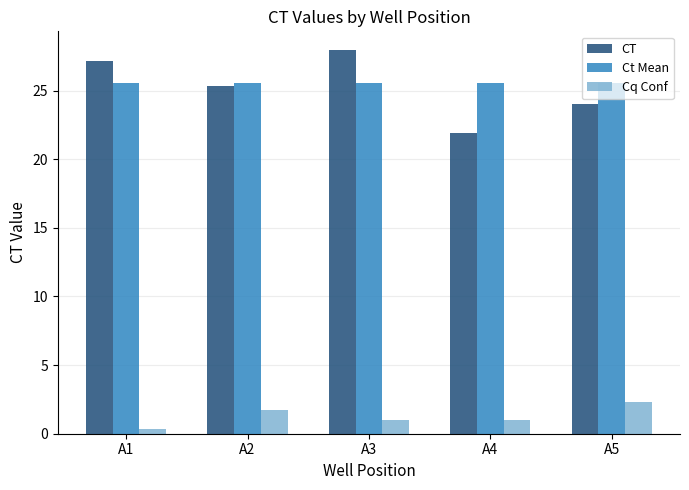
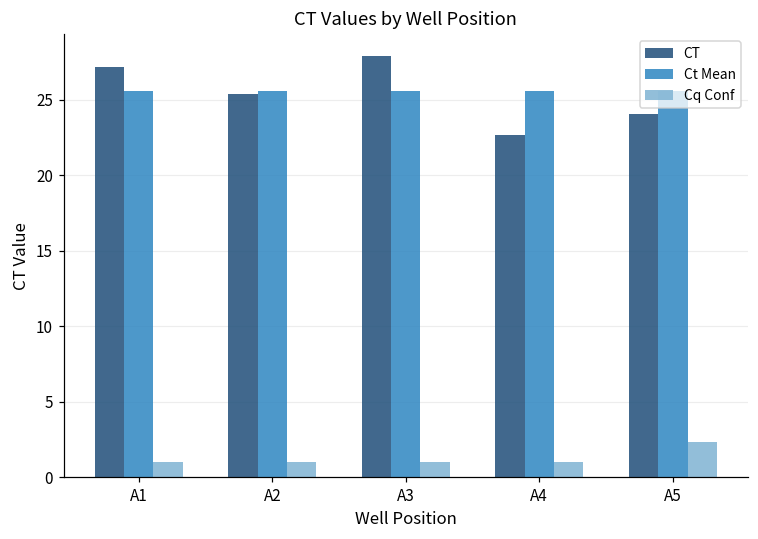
Cq Conf, A1: 0.3 -> 1.0
Cq Conf, A2: 1.7 -> 1.0
CT, A4: 21.9 -> 22.7
